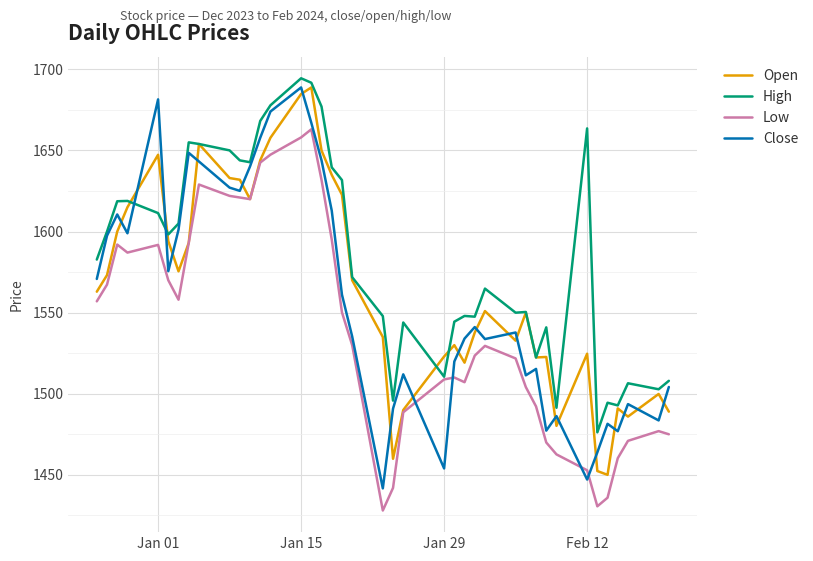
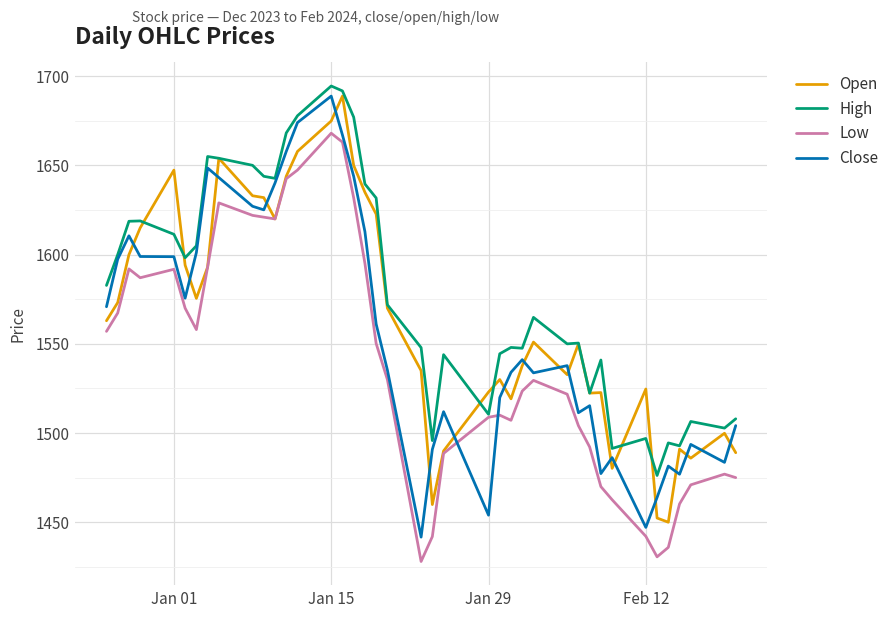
Close, Jan 01: 1682 -> 1599
Open, Jan 15: 1685 -> 1675
Low, Jan 15: 1658 -> 1668
High, Feb 12: 1664 -> 1497
Low, Feb 12: 1453 -> 1442
